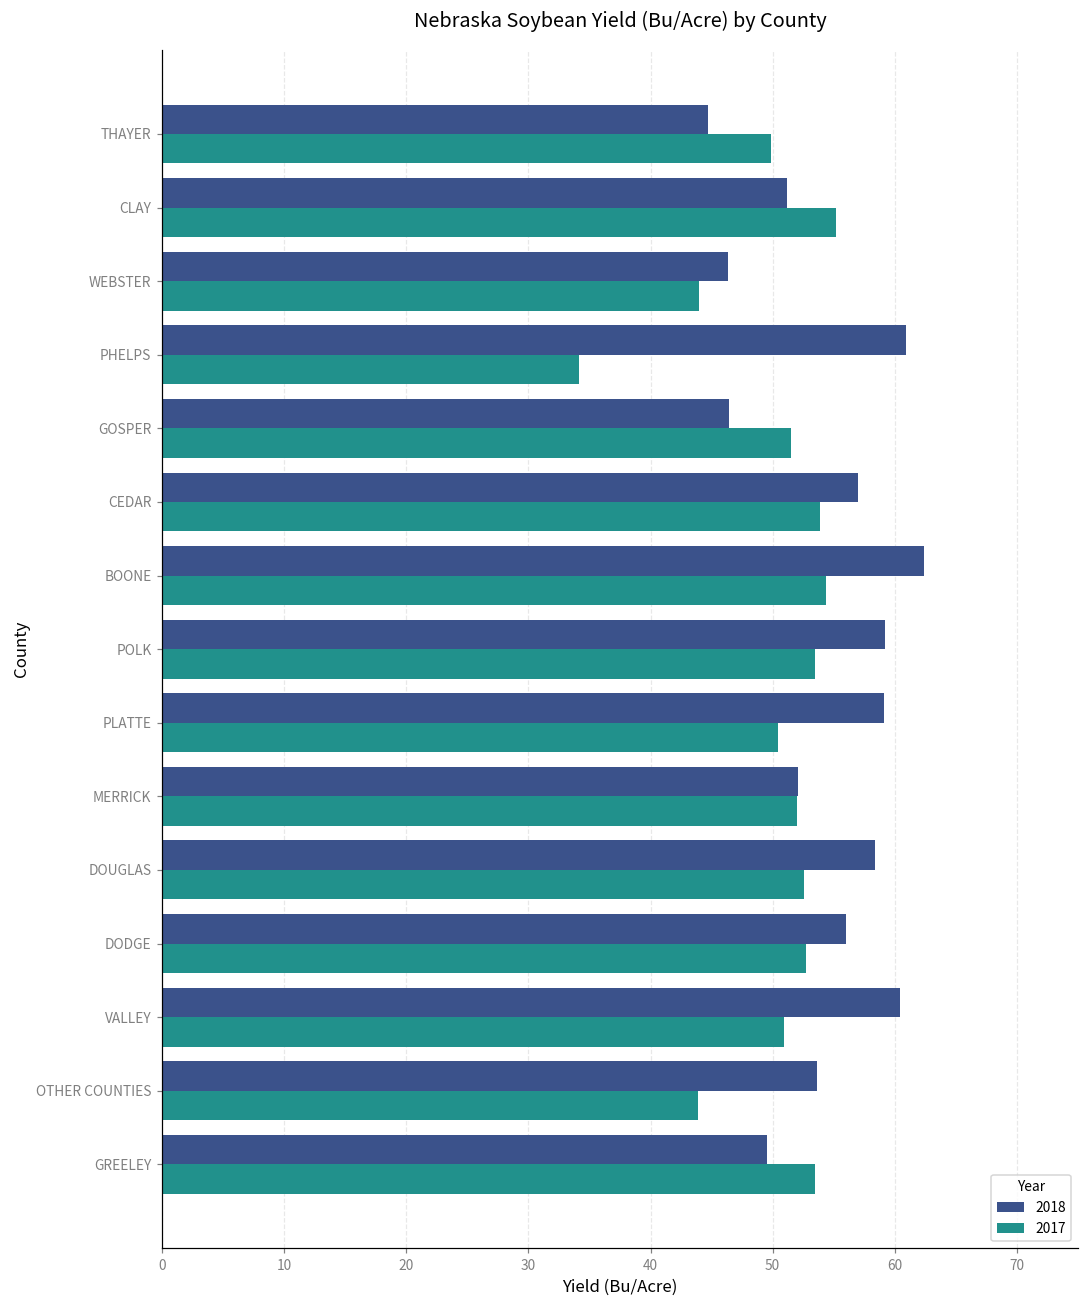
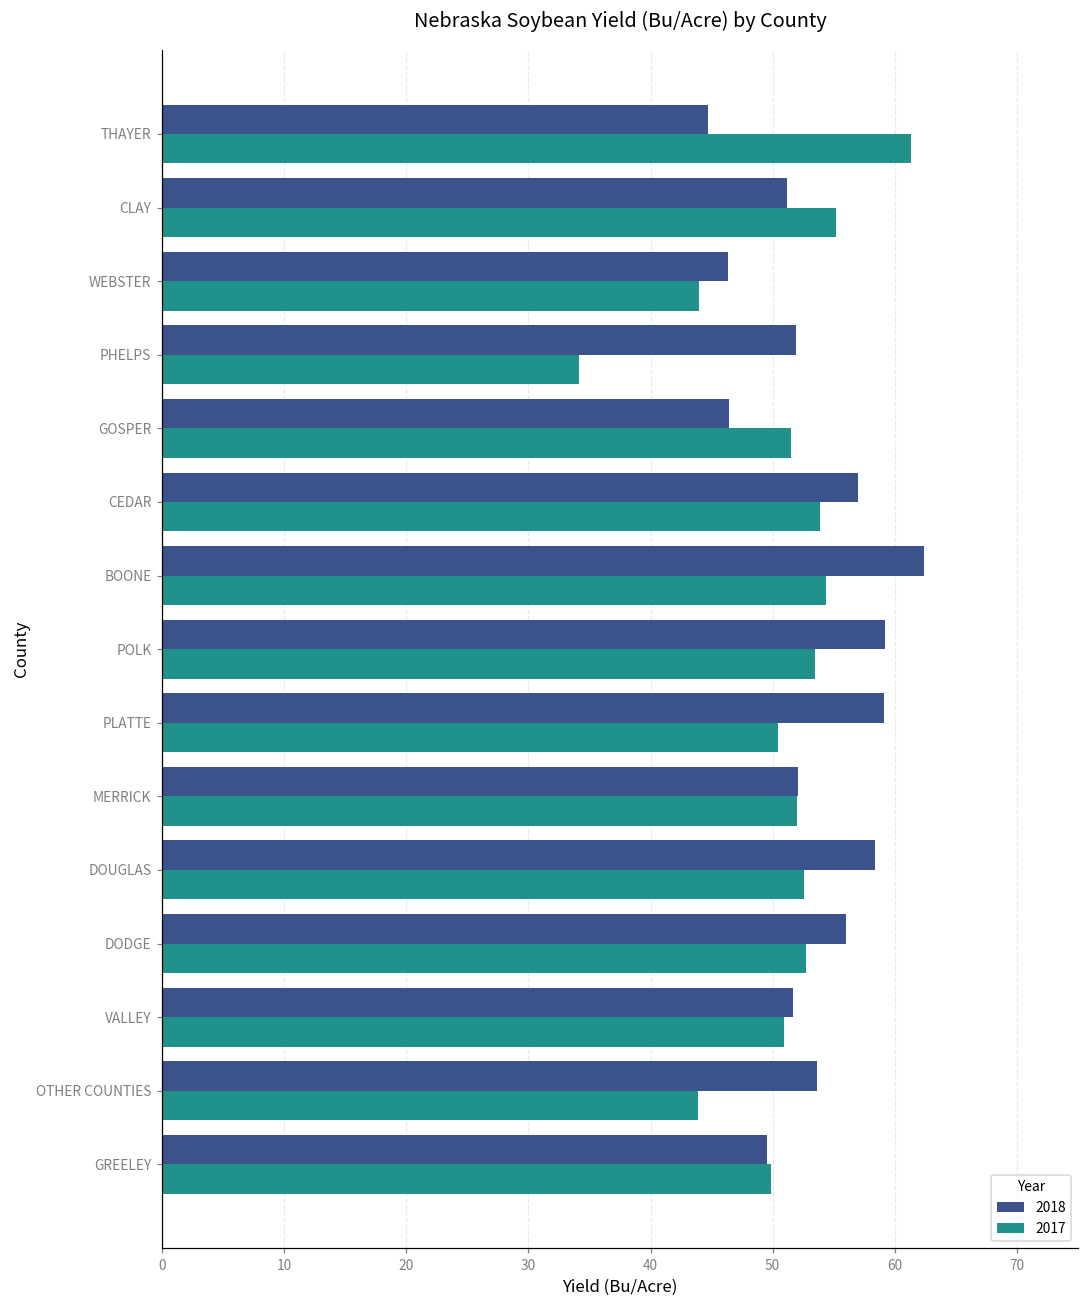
2017, THAYER: 49.9 -> 61.3
2018, PHELPS: 60.9 -> 51.9
2018, VALLEY: 60.4 -> 51.7
2017, GREELEY: 53.5 -> 49.9
